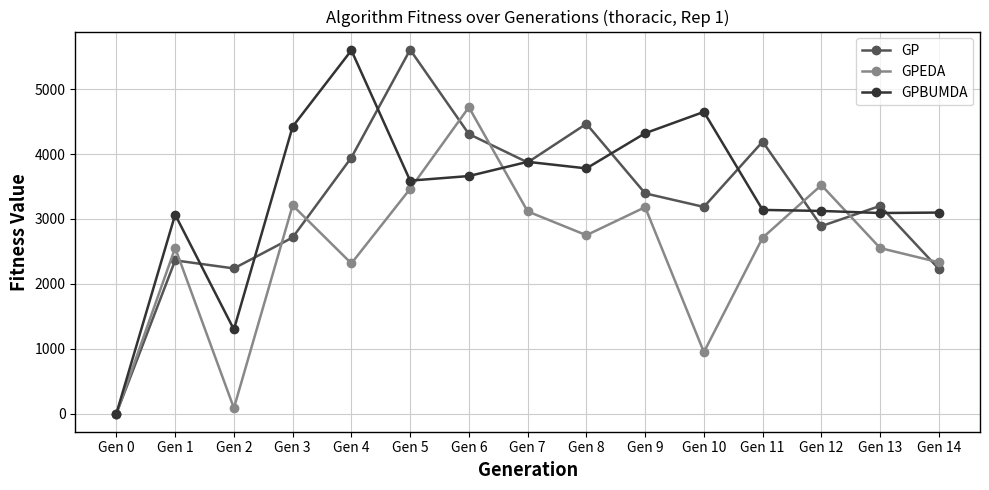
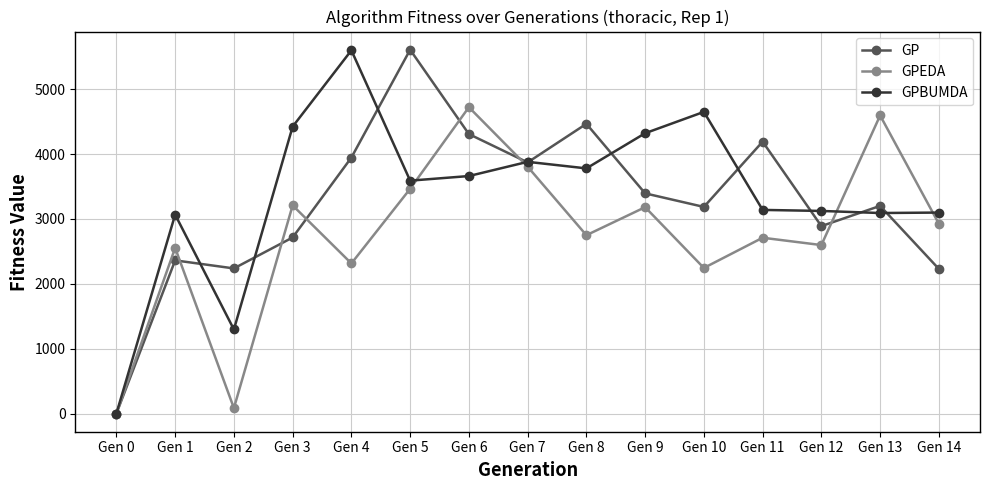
GPEDA, Gen 7: 3100 -> 3800
GPEDA, Gen 10: 900 -> 2200
GPEDA, Gen 12: 3500 -> 2600
GPEDA, Gen 13: 2600 -> 4600
GPEDA, Gen 14: 2300 -> 2900
